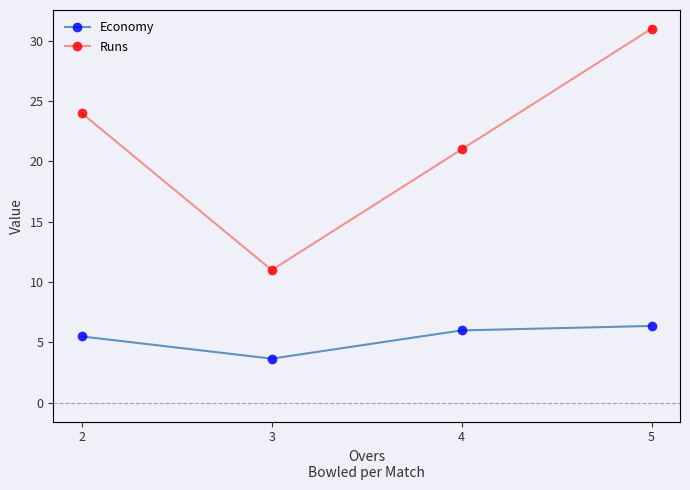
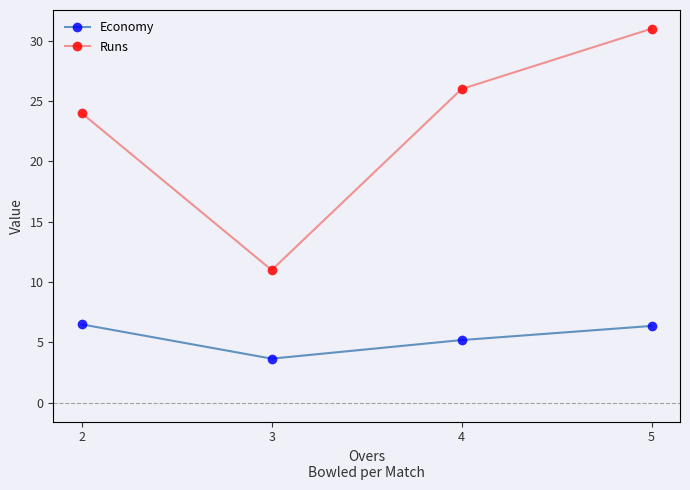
Economy, 2: 5.5 -> 6.5
Economy, 4: 6.0 -> 5.2
Runs, 4: 21 -> 26
